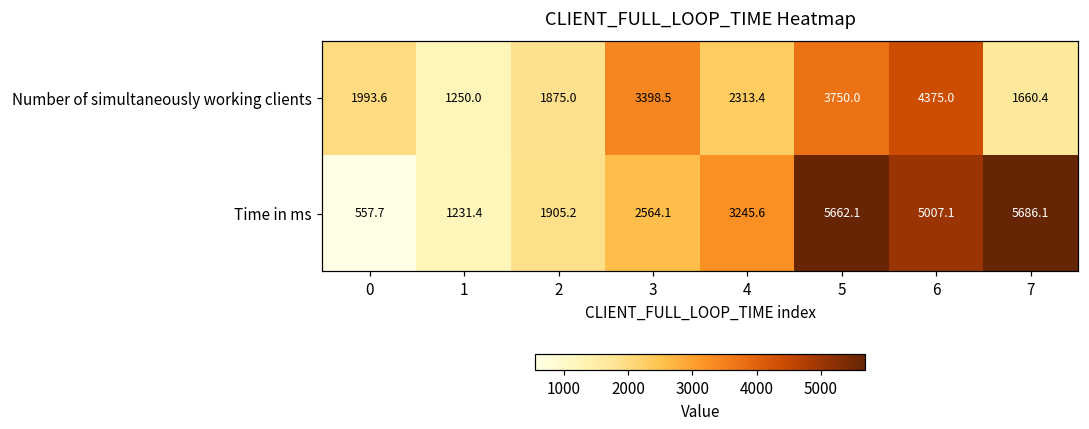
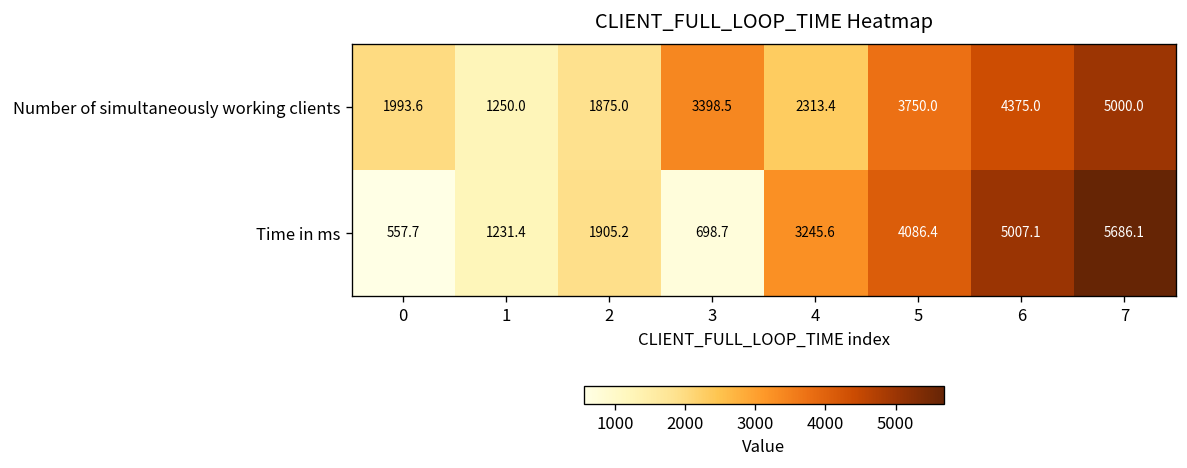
Number of simultaneously working clients, 7: 1660.4 -> 5000.0
Time in ms, 3: 2564.1 -> 698.7
Time in ms, 5: 5662.1 -> 4086.4
